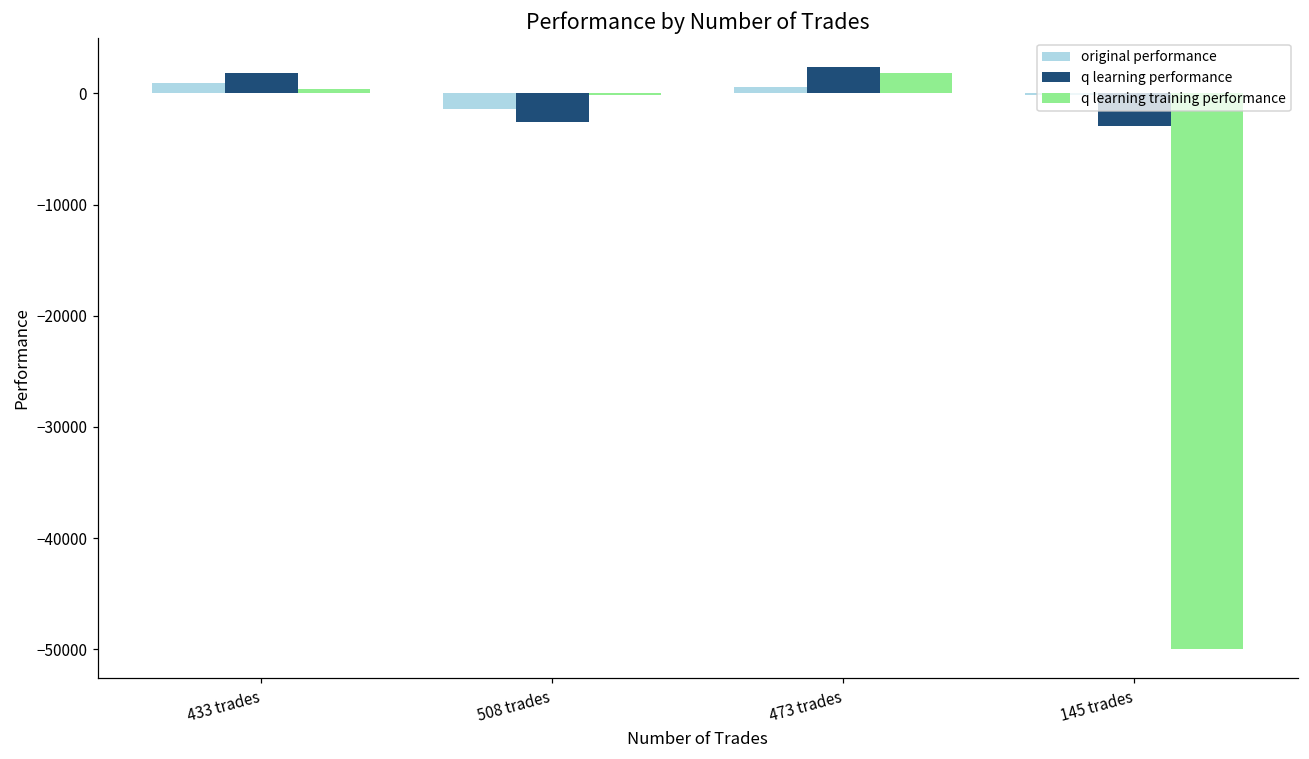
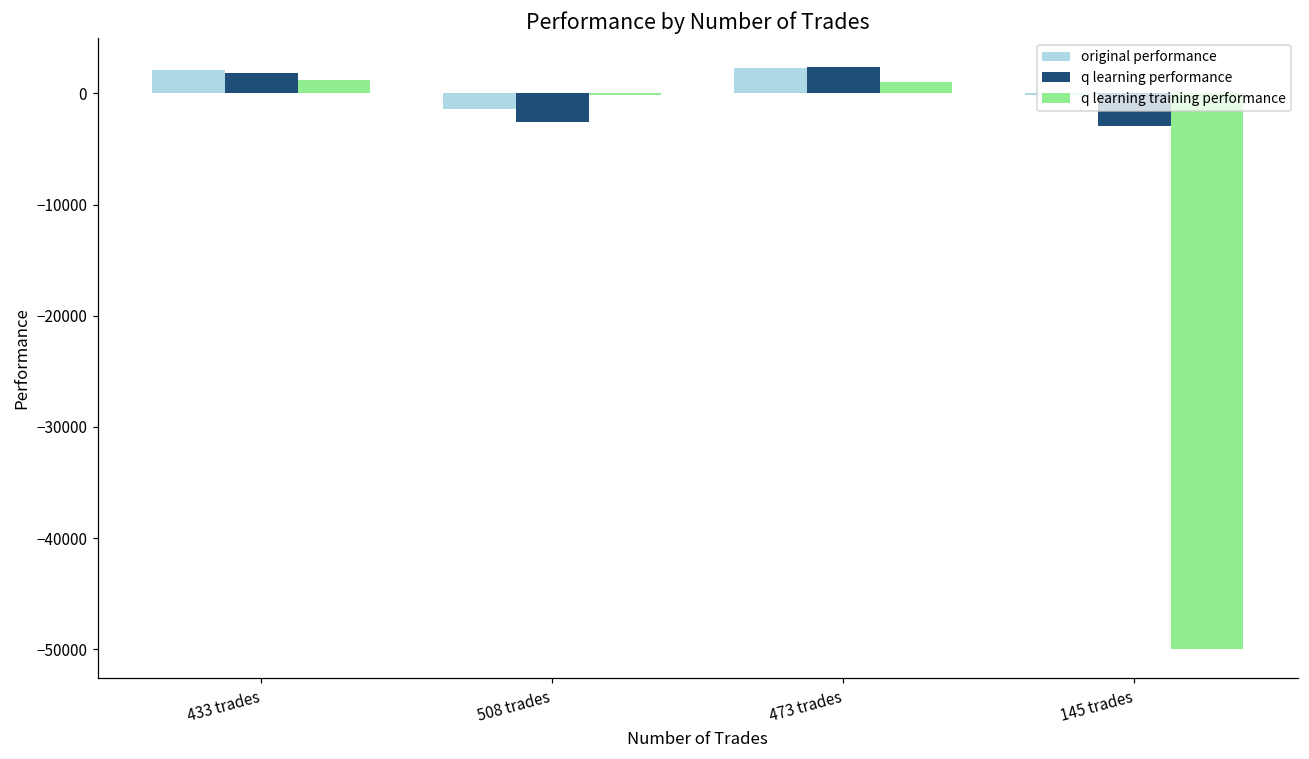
original performance, 433 trades: 900 -> 2100
q learning training performance, 433 trades: 400 -> 1200
original performance, 473 trades: 600 -> 2300
q learning training performance, 473 trades: 1800 -> 1000
